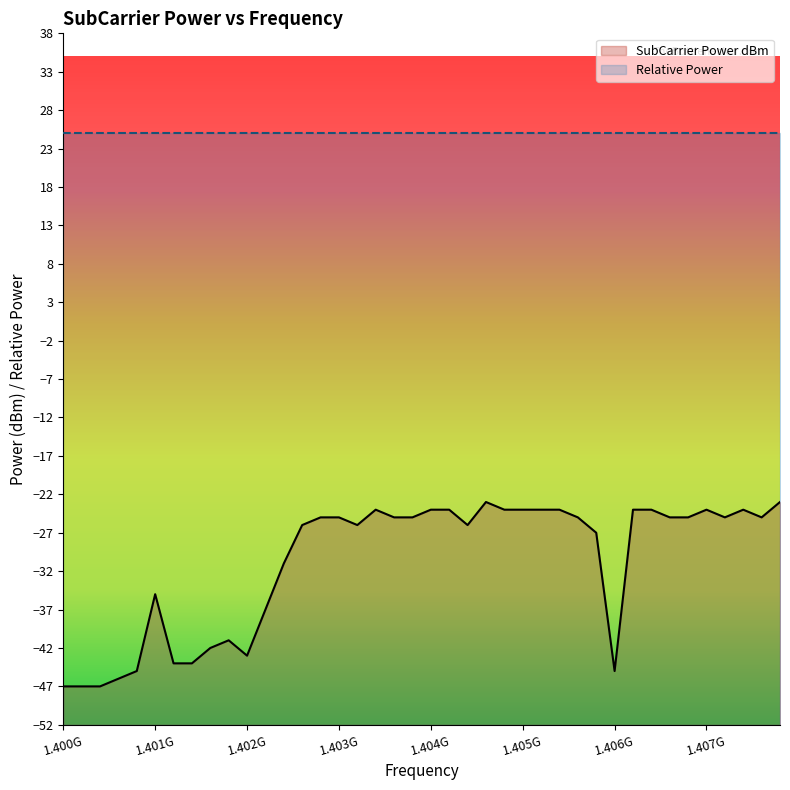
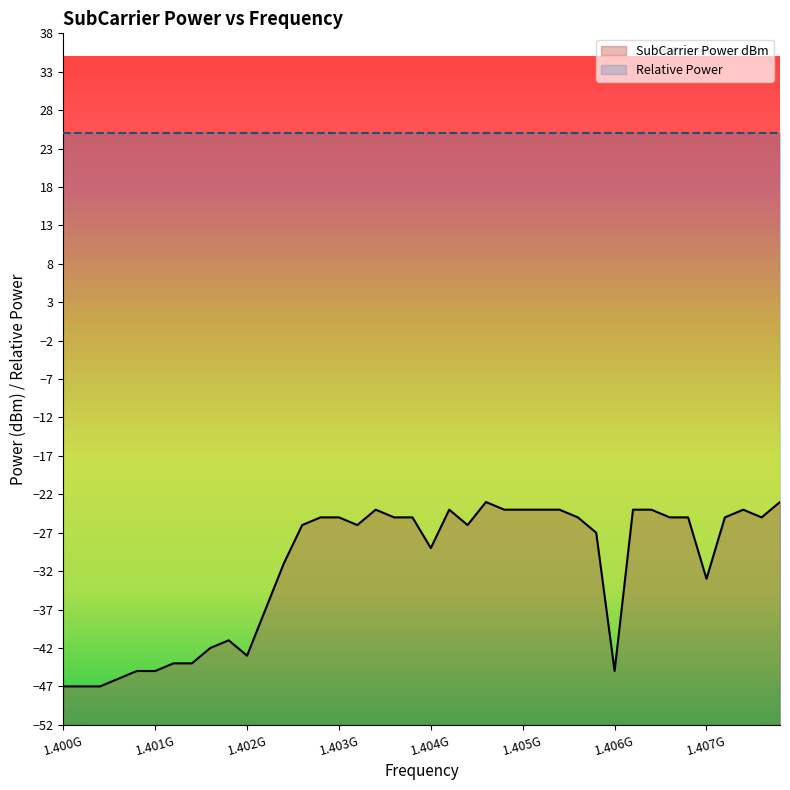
SubCarrier Power dBm, 1.401G: -35 -> -45
SubCarrier Power dBm, 1.404G: -24 -> -29
SubCarrier Power dBm, 1.407G: -24 -> -33
